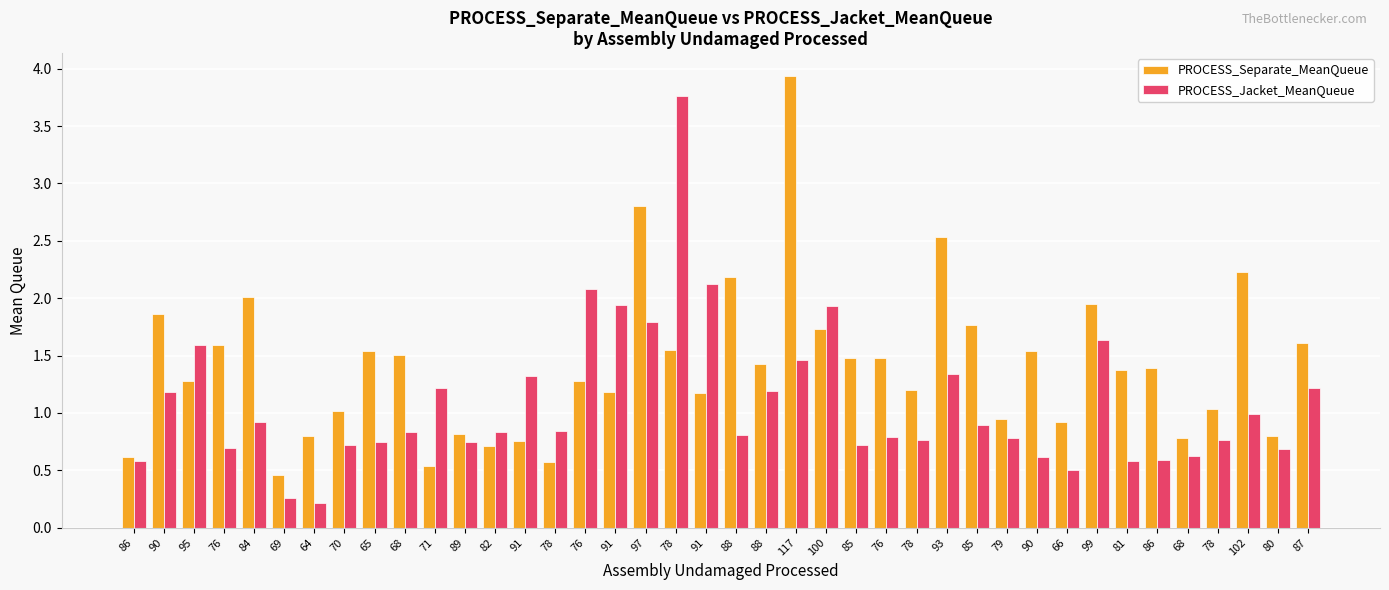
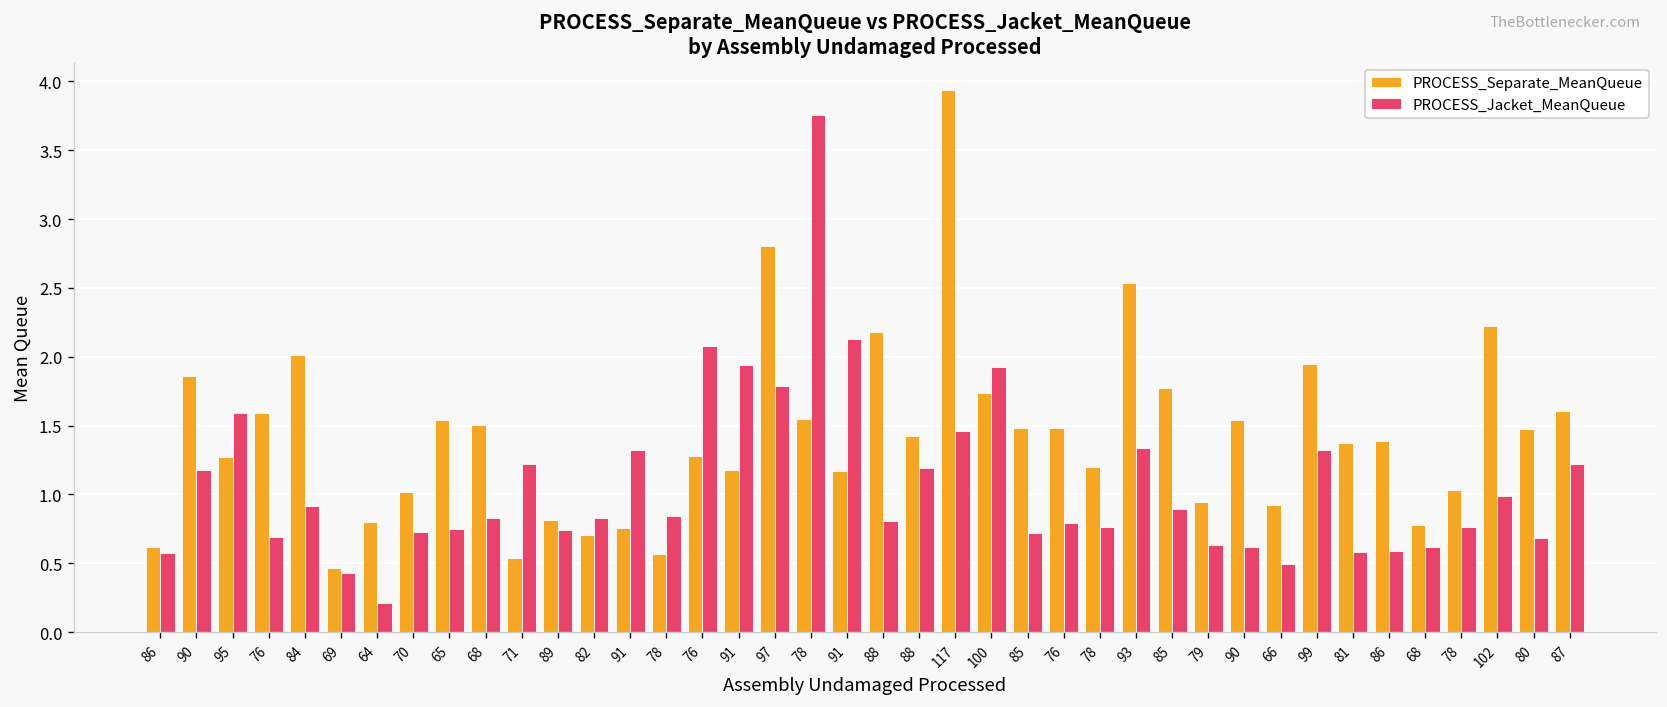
PROCESS_Jacket_MeanQueue, 69: 0.26 -> 0.43
PROCESS_Jacket_MeanQueue, 79: 0.78 -> 0.63
PROCESS_Jacket_MeanQueue, 99: 1.64 -> 1.32
PROCESS_Separate_MeanQueue, 80: 0.80 -> 1.48
